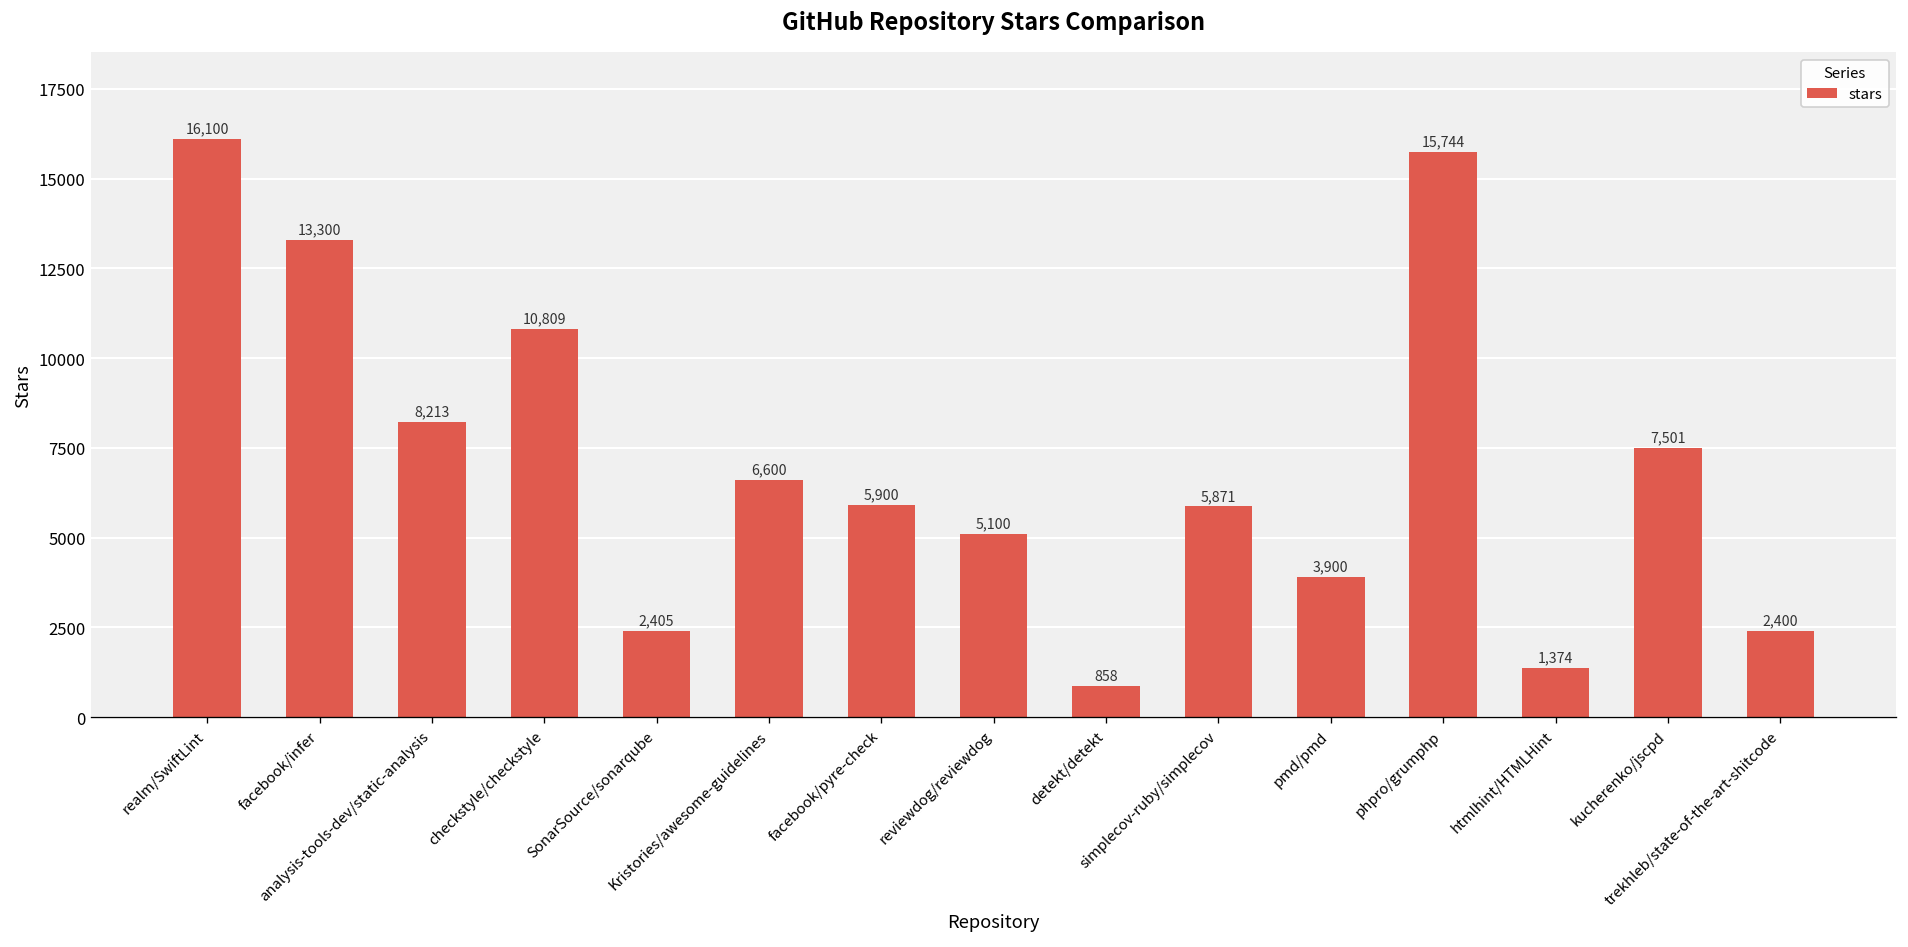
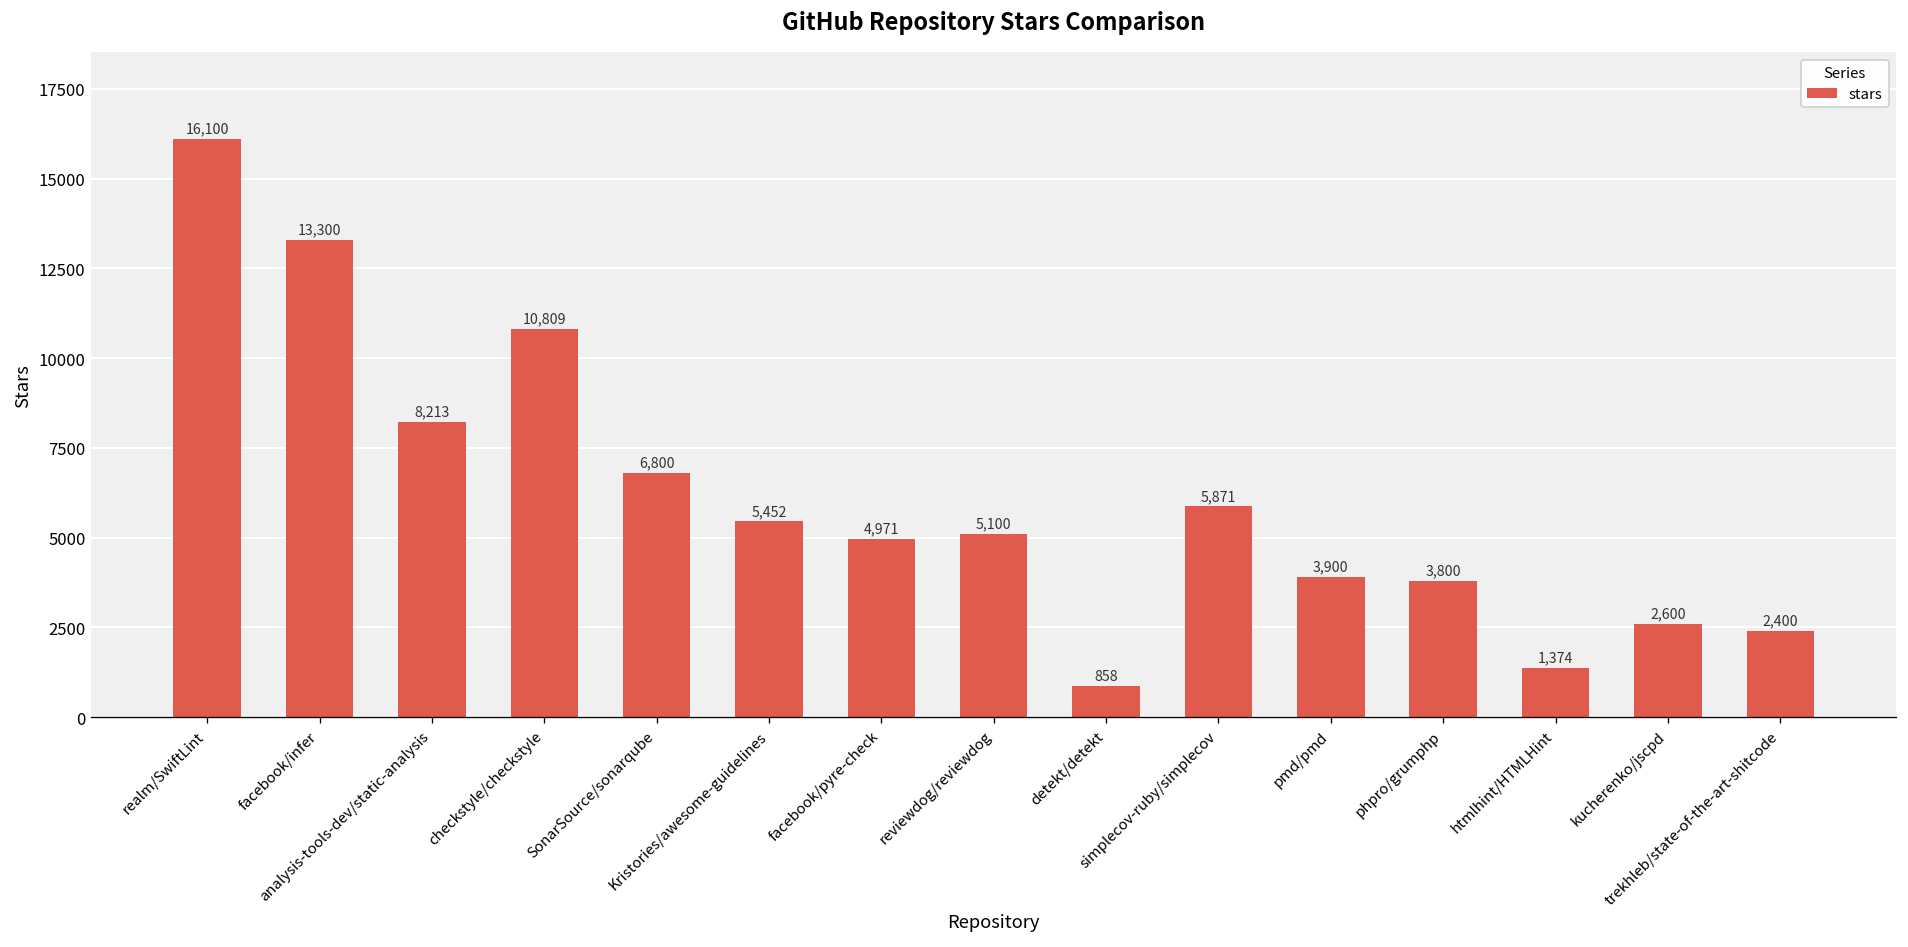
SonarSource/sonarqube: 2,405 -> 6,800
Kristories/awesome-guidelines: 6,600 -> 5,452
facebook/pyre-check: 5,900 -> 4,971
phpro/grumphp: 15,744 -> 3,800
kucherenko/jscpd: 7,501 -> 2,600
